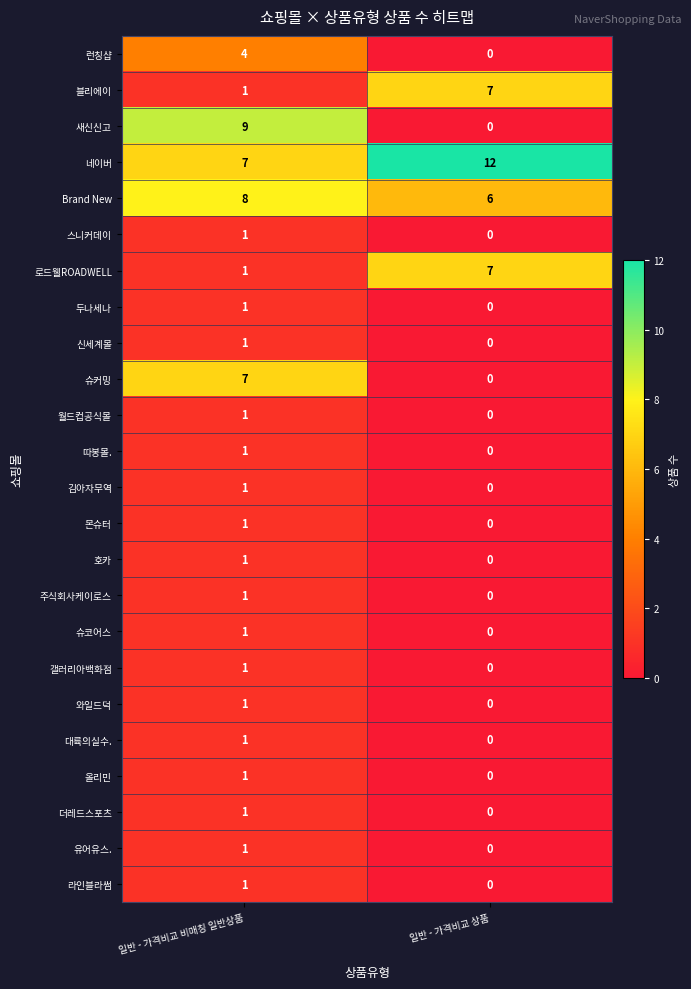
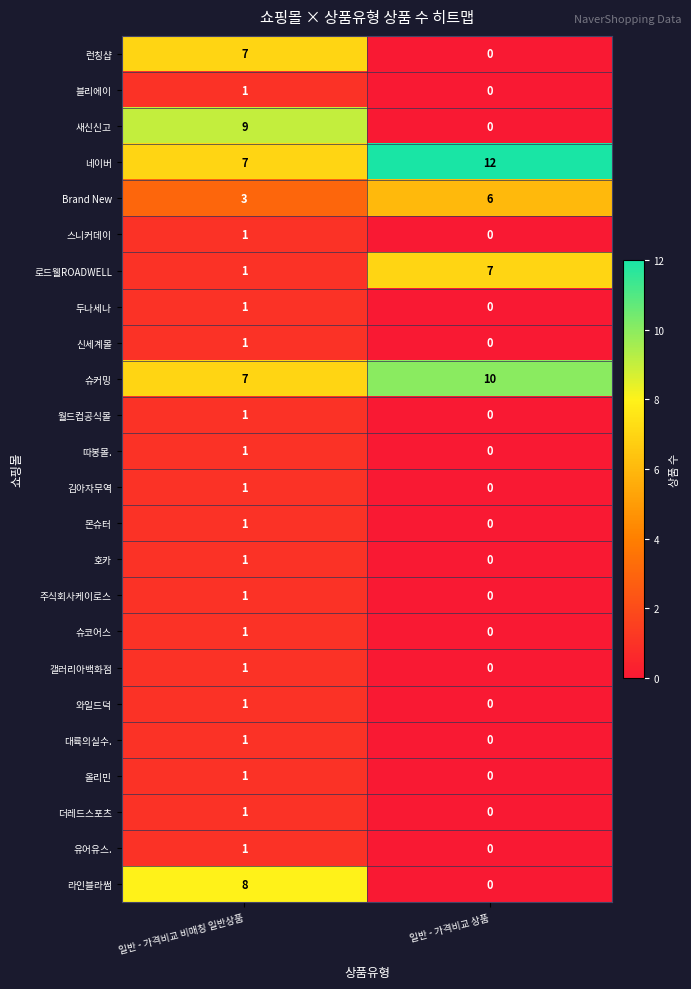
런칭샵, 일반 - 가격비교 비매칭 일반상품: 4 -> 7
블리에이, 일반 - 가격비교 상품: 7 -> 0
Brand New, 일반 - 가격비교 비매칭 일반상품: 8 -> 3
슈커밍, 일반 - 가격비교 상품: 0 -> 10
라인블라썸, 일반 - 가격비교 비매칭 일반상품: 1 -> 8
